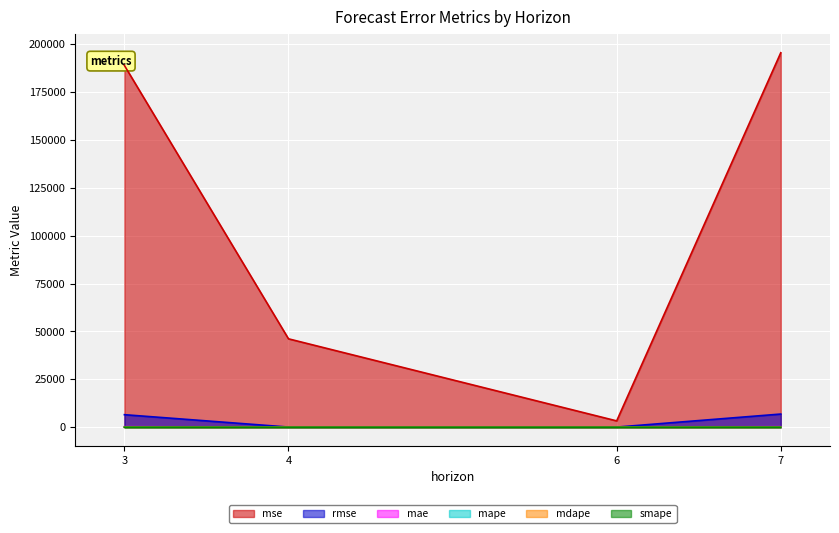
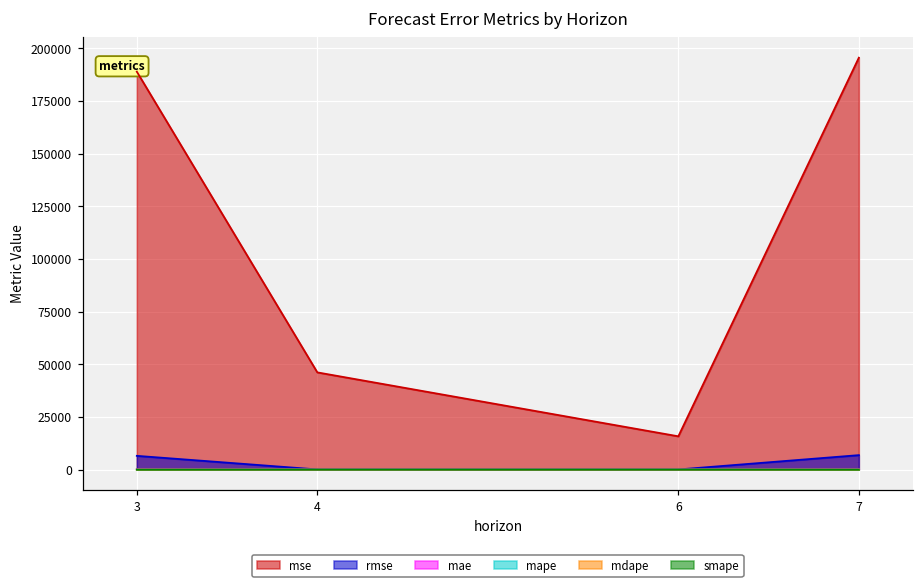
mse, 6: 3000 -> 16000
